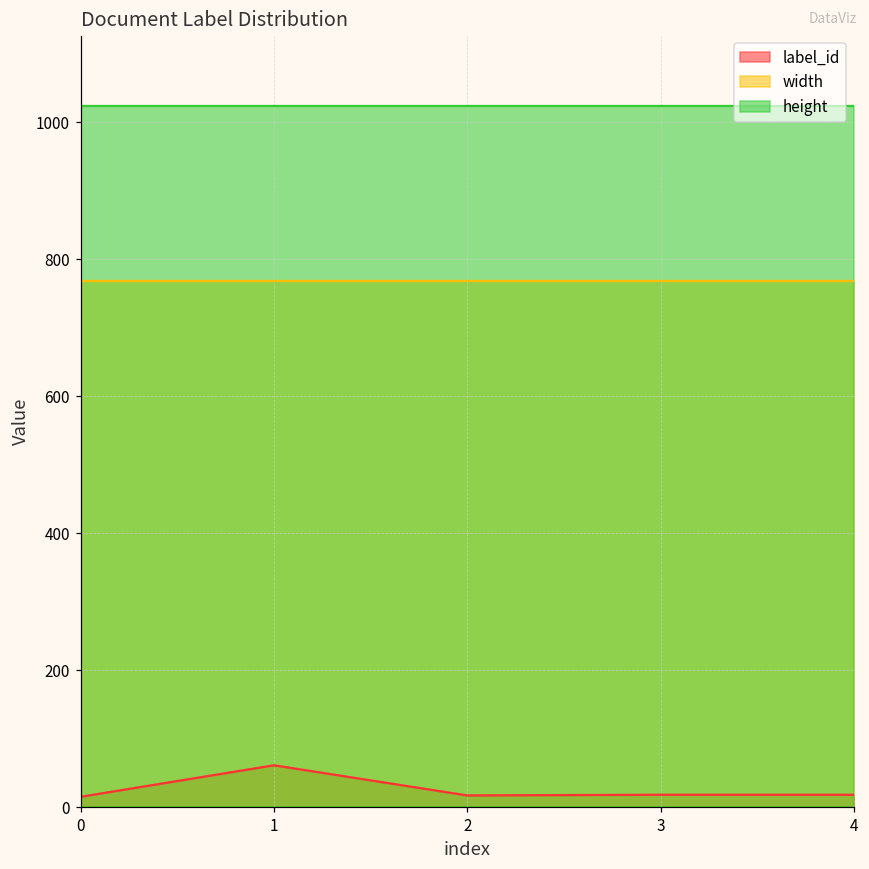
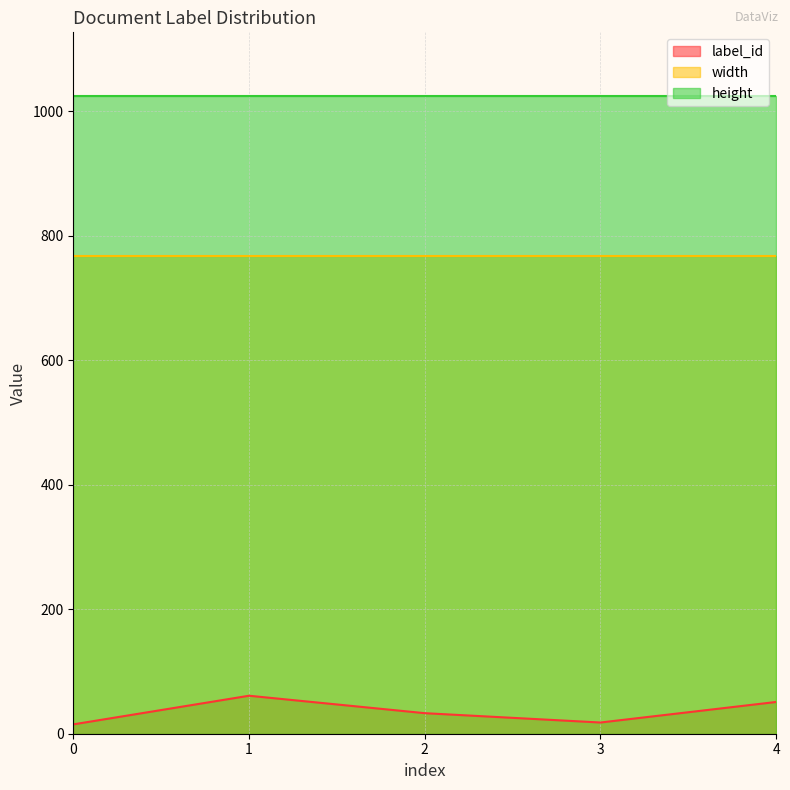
label_id, 2: 20 -> 30
label_id, 4: 20 -> 50
